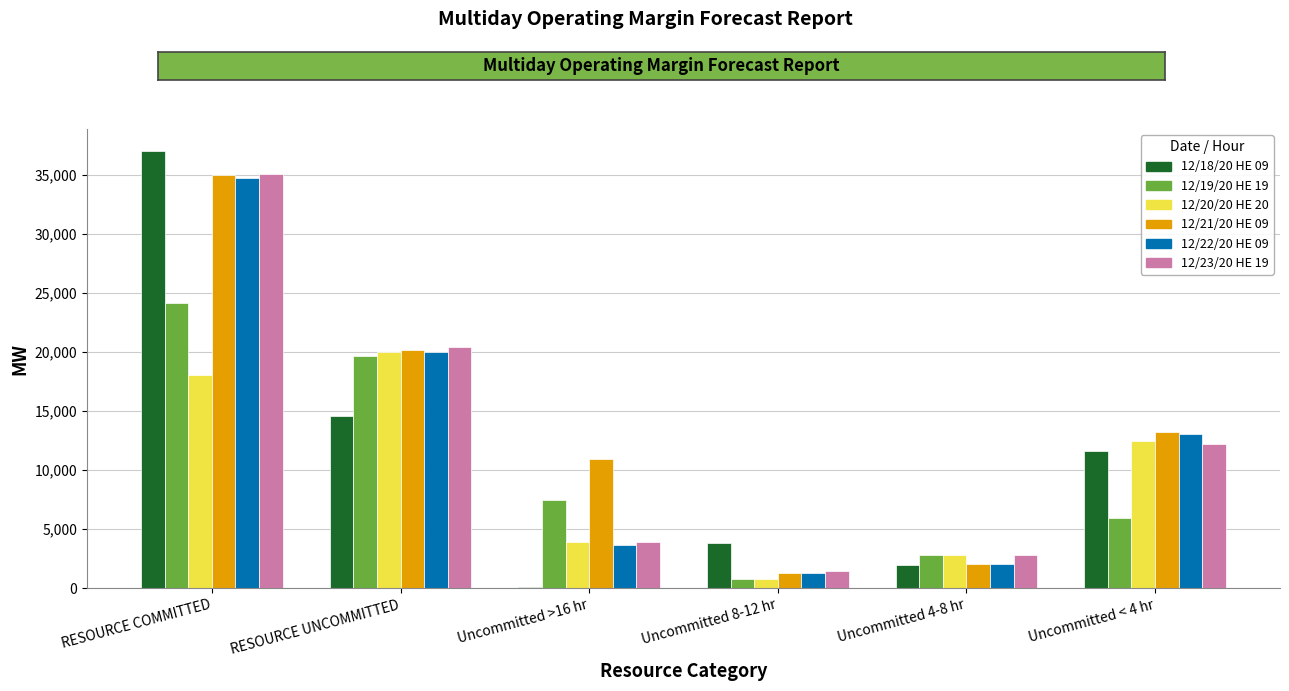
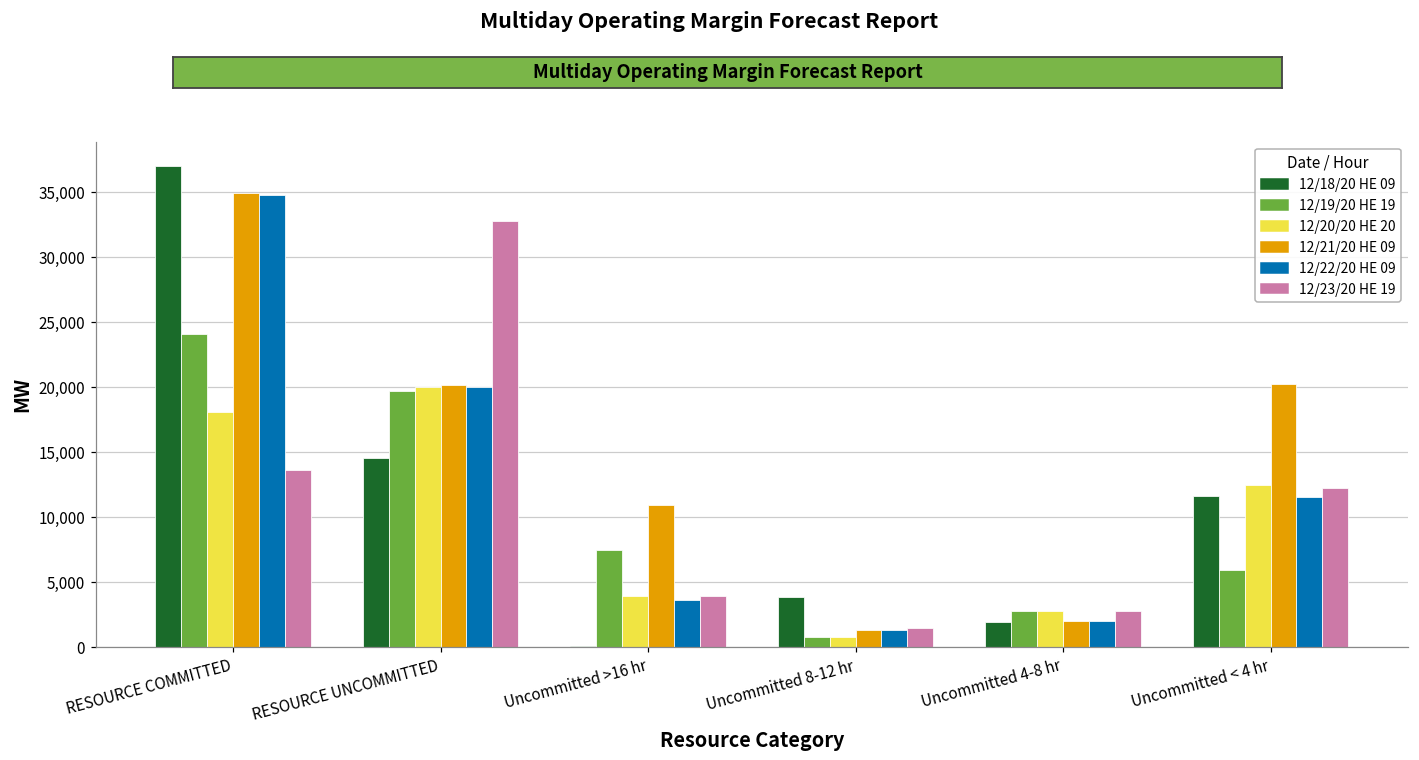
12/23/20 HE 19, RESOURCE COMMITTED: 35,100 -> 13,600
12/23/20 HE 19, RESOURCE UNCOMMITTED: 20,400 -> 32,700
12/21/20 HE 09, Uncommitted < 4 hr: 13,200 -> 20,200
12/22/20 HE 09, Uncommitted < 4 hr: 13,100 -> 11,600
